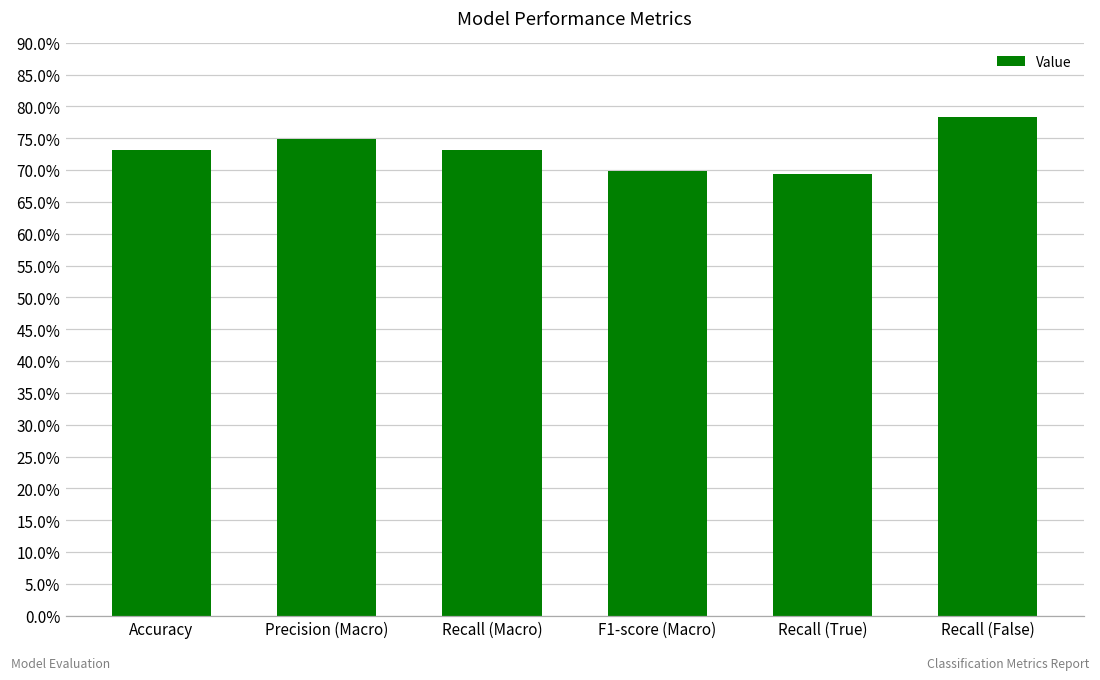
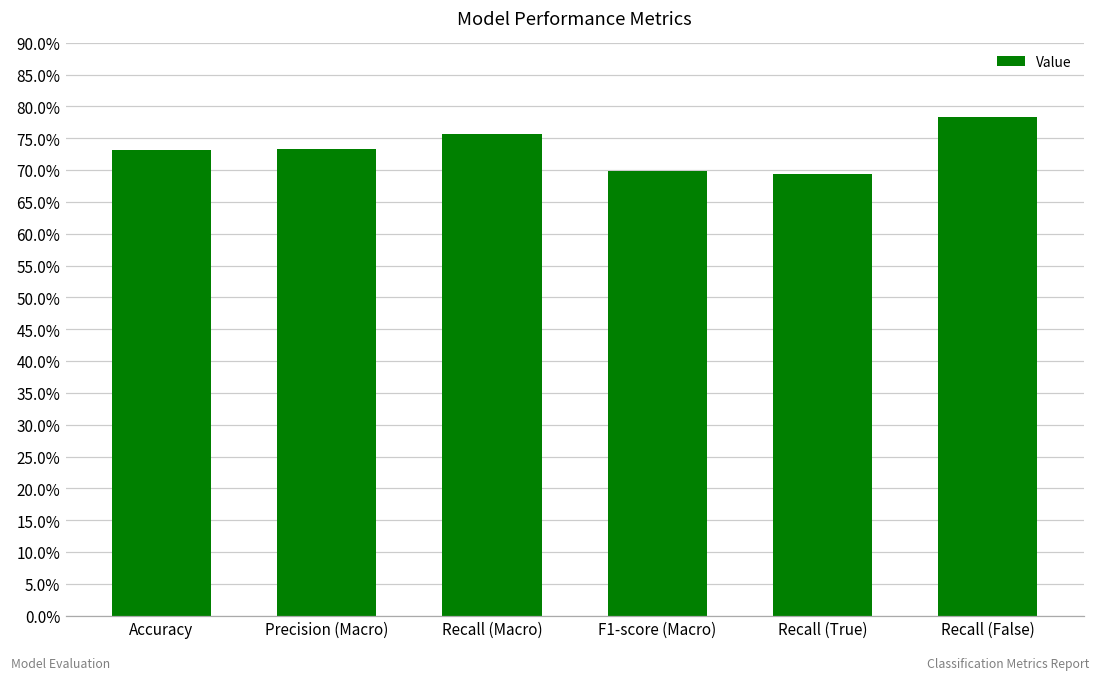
Precision (Macro): 75% -> 73%
Recall (Macro): 73% -> 76%
